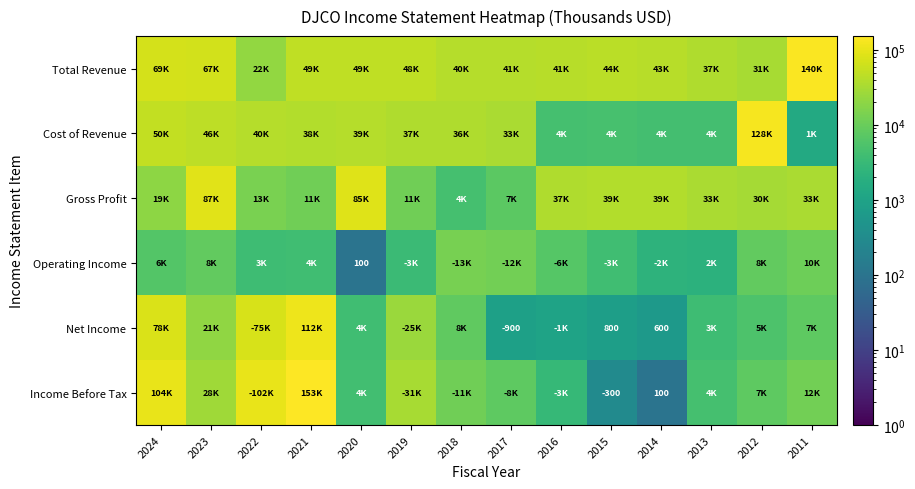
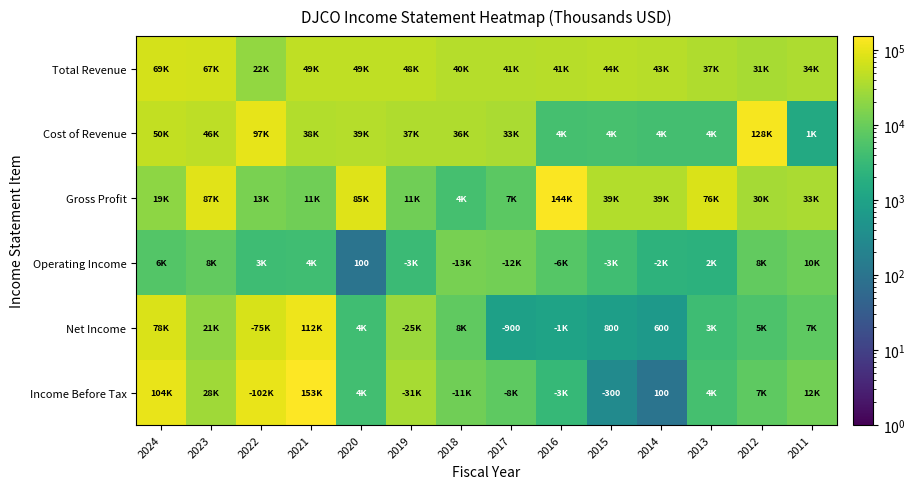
Total Revenue, 2011: 140K -> 34K
Cost of Revenue, 2022: 40K -> 97K
Gross Profit, 2016: 37K -> 144K
Gross Profit, 2013: 33K -> 76K
